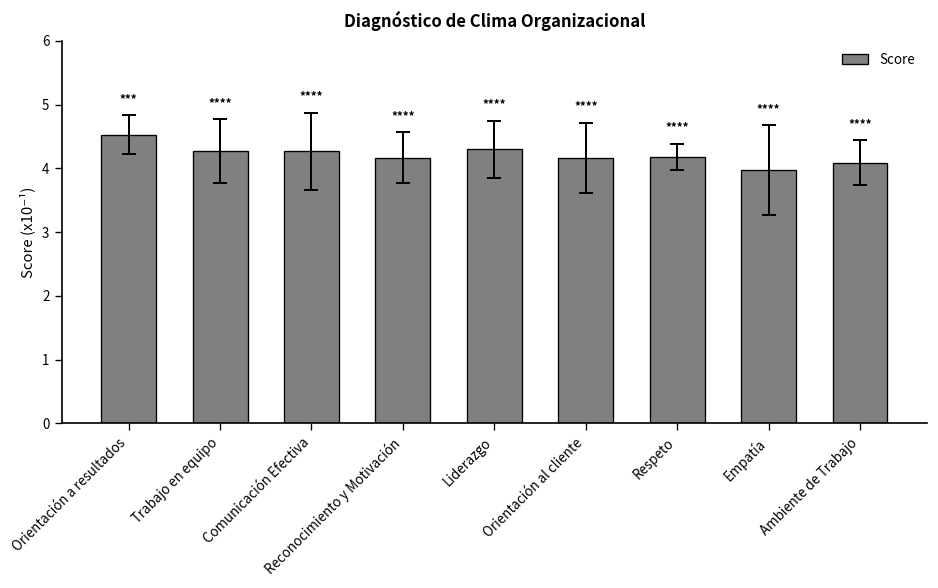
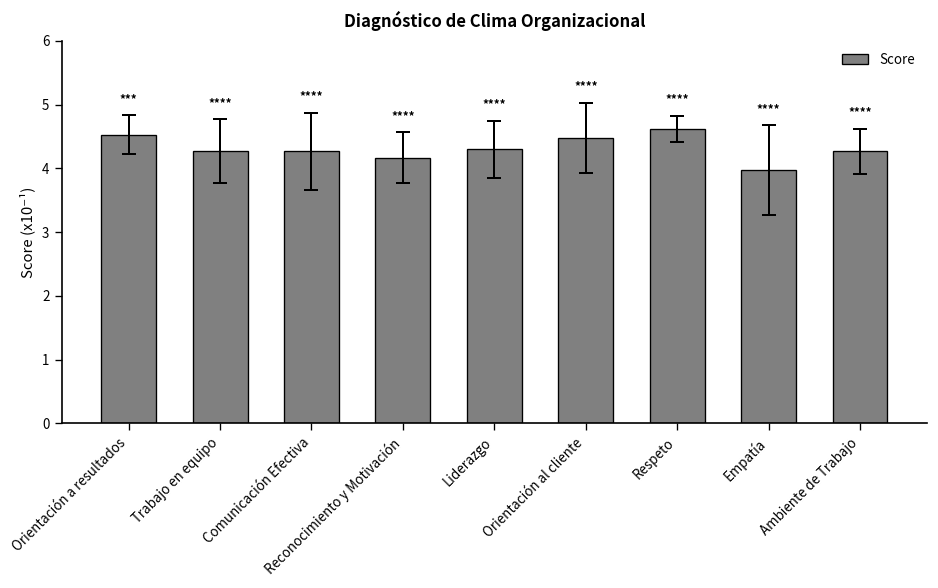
Score, Orientación al cliente: 4.2 -> 4.5
Score, Respeto: 4.2 -> 4.6
Score, Ambiente de Trabajo: 4.1 -> 4.3
